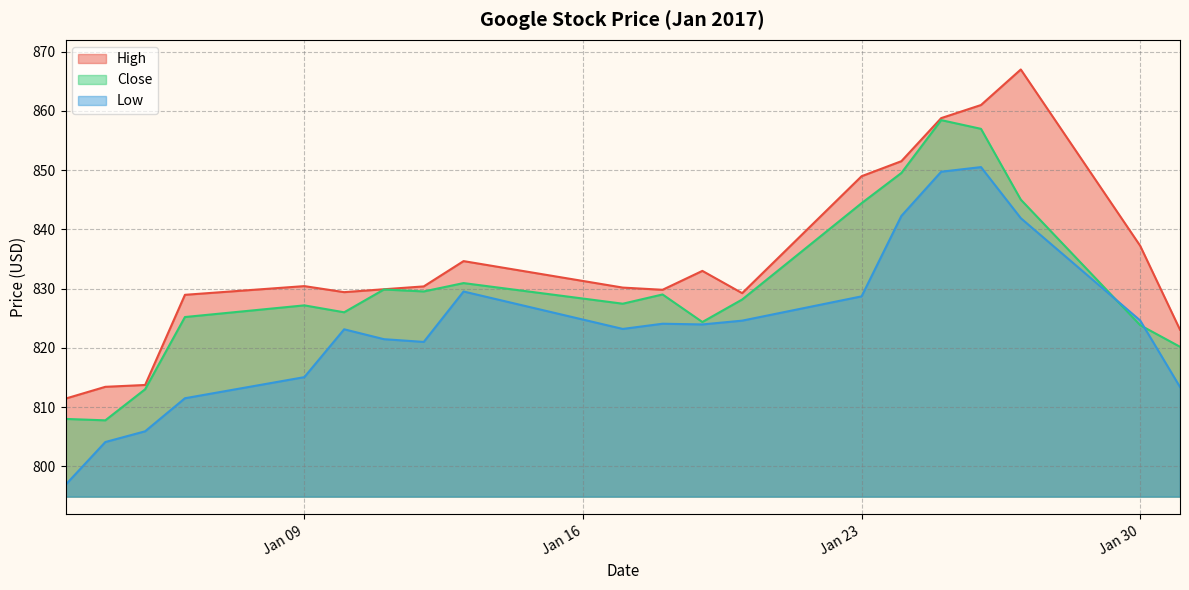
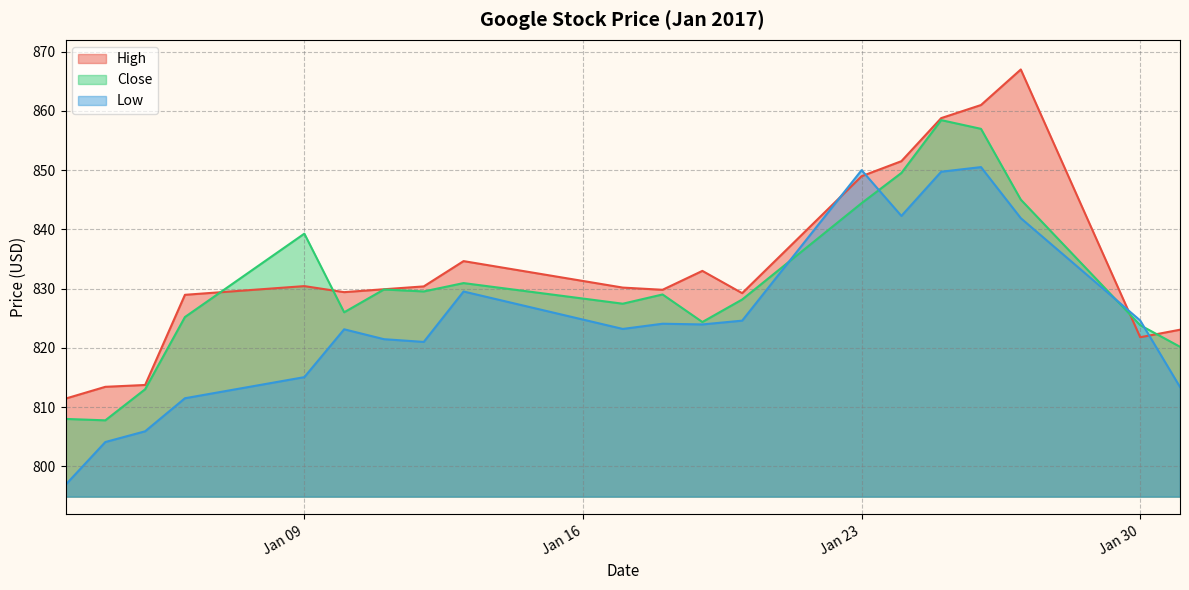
Close, Jan 09: 827 -> 839
Low, Jan 23: 829 -> 850
High, Jan 30: 837 -> 822
